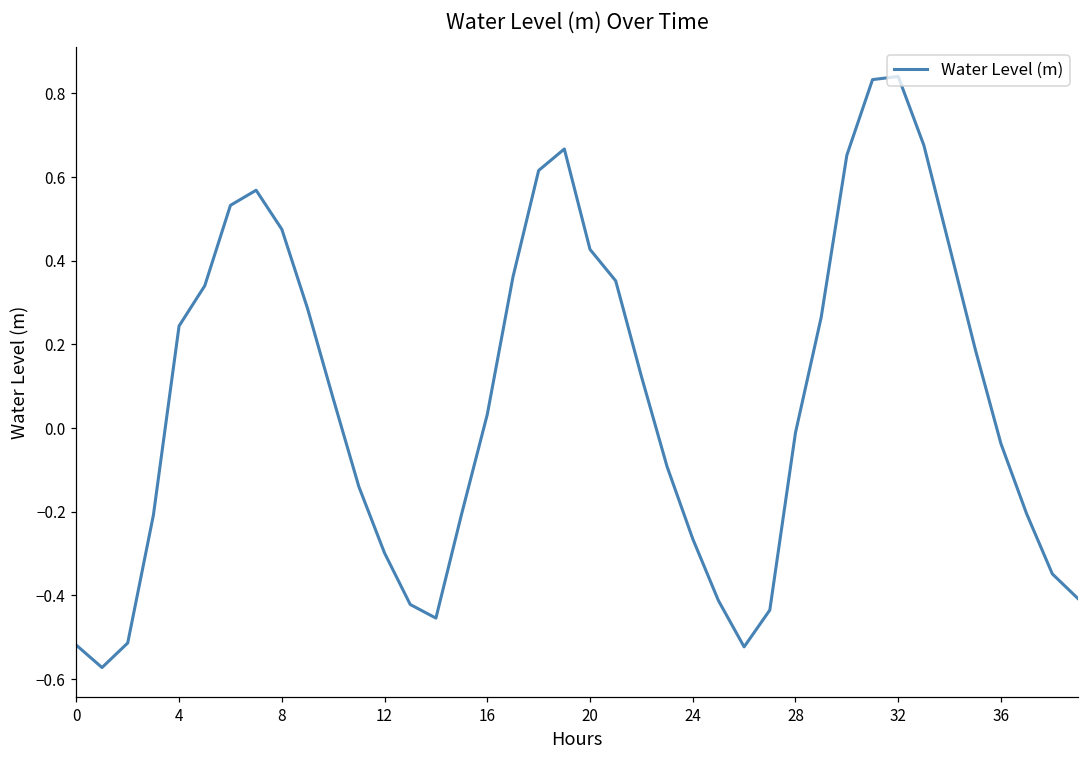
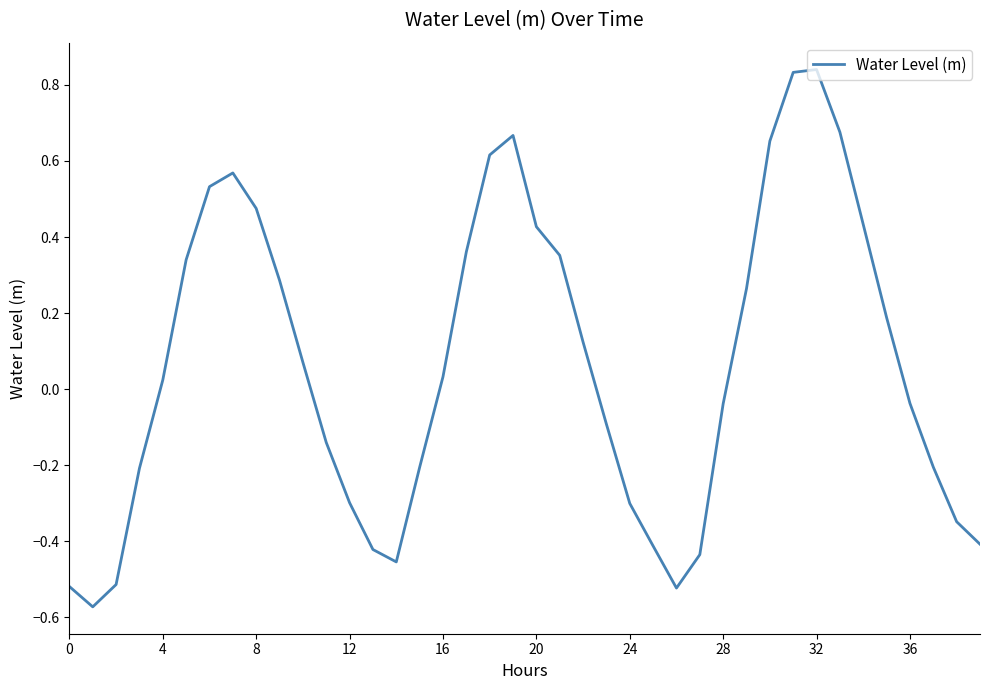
4: 0.24 -> 0.02
24: -0.26 -> -0.30
28: -0.01 -> -0.04
